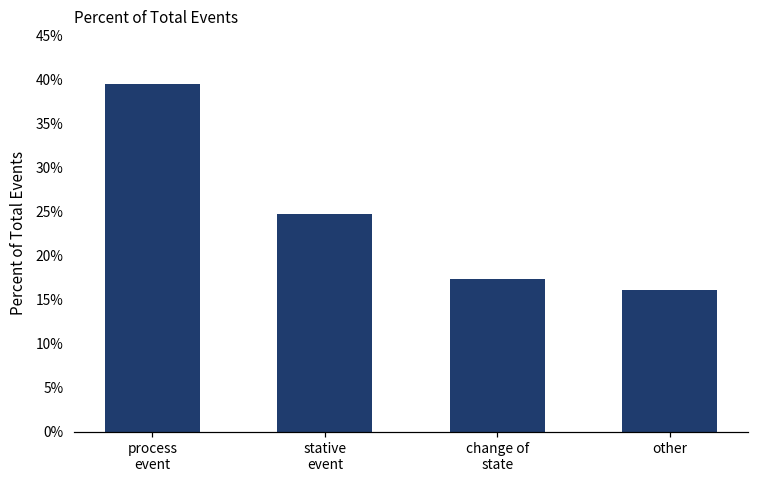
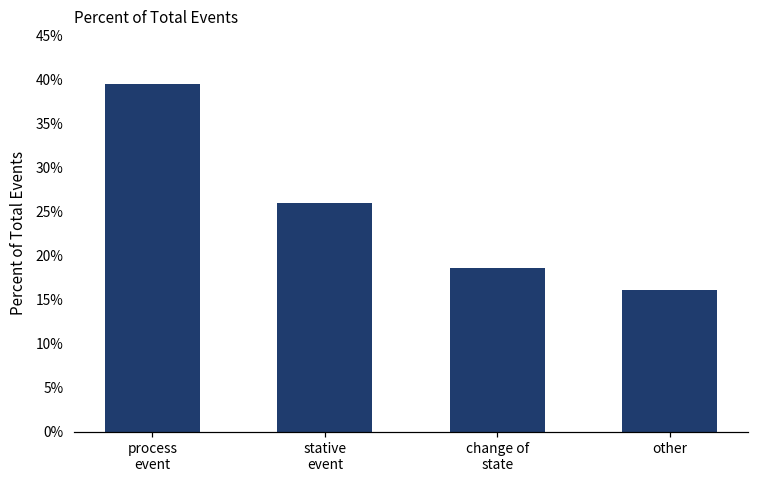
stative event: 25% -> 26%
change of state: 17% -> 19%
